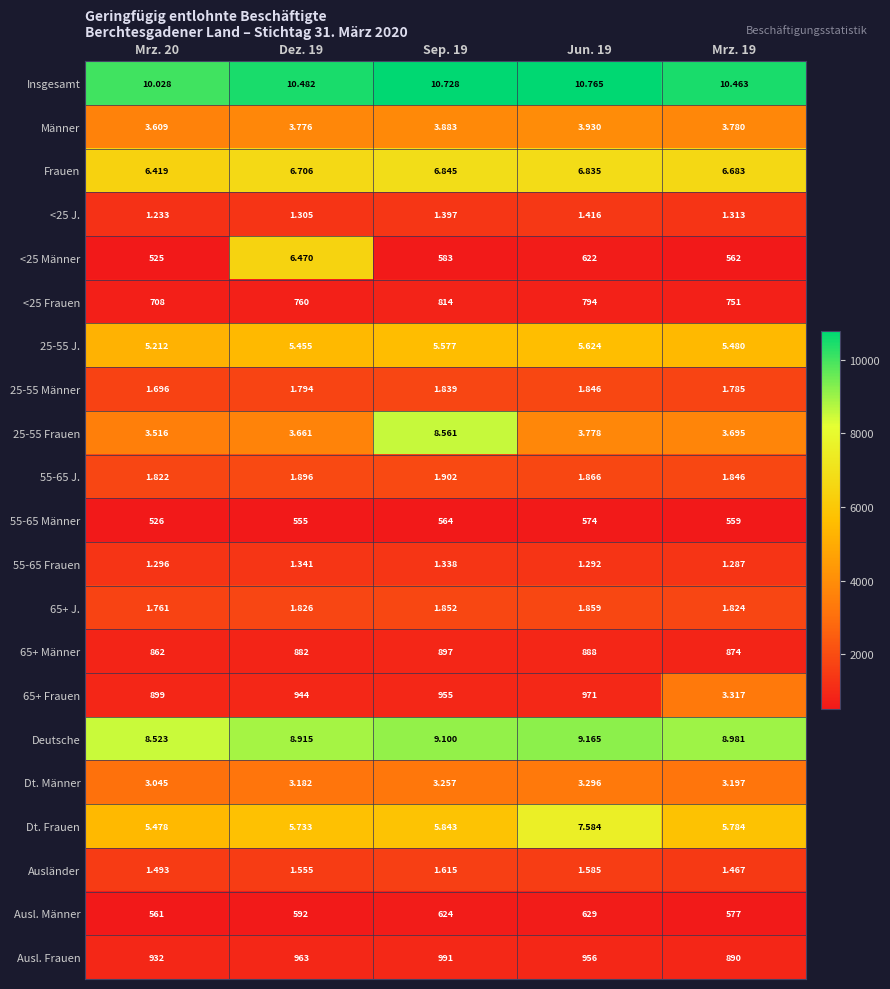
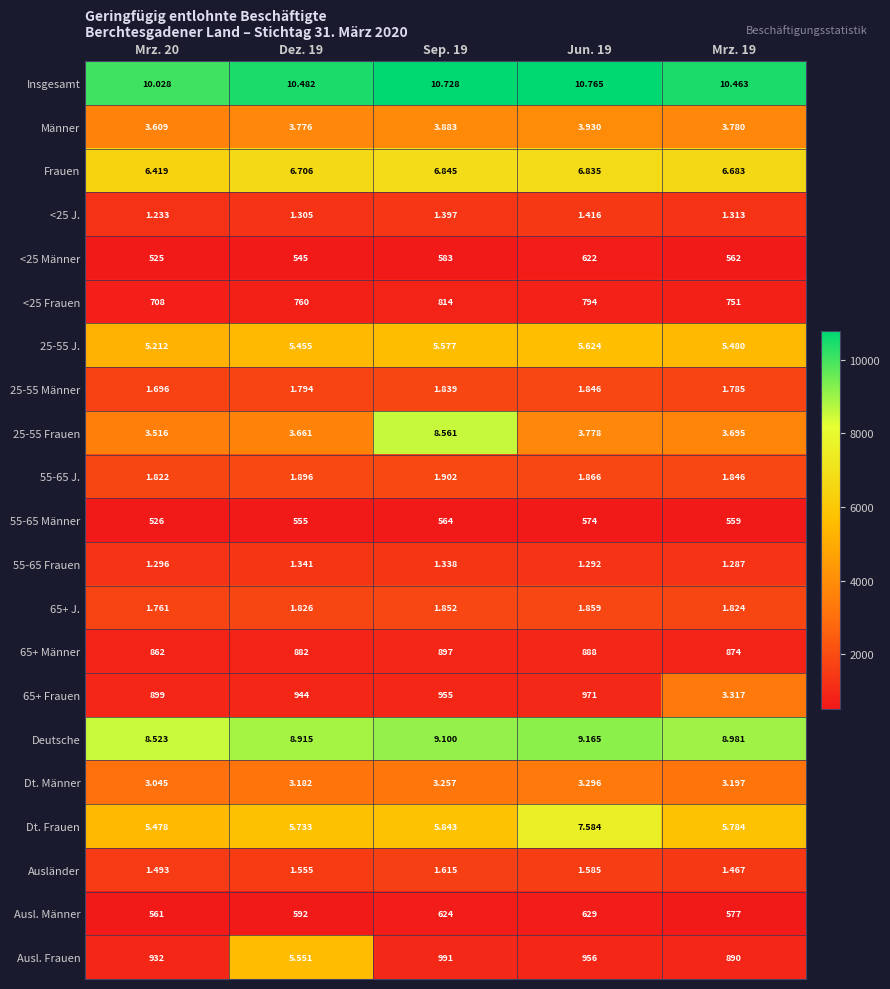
<25 Männer, Dez. 19: 6.470 -> 545
Ausl. Frauen, Dez. 19: 963 -> 5.551
